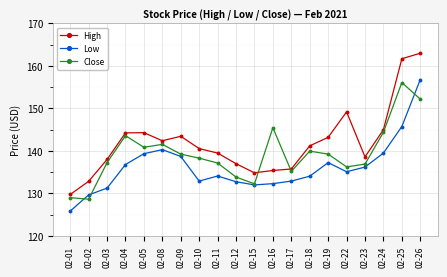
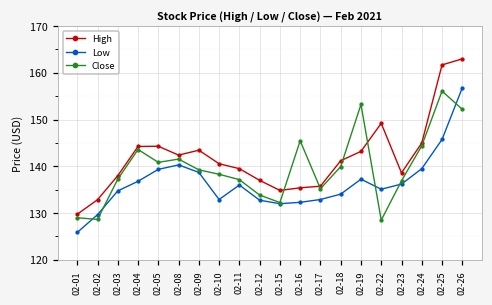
Low, 02-03: 131 -> 135
Low, 02-11: 134 -> 136
Close, 02-19: 139 -> 153
Close, 02-22: 136 -> 128
